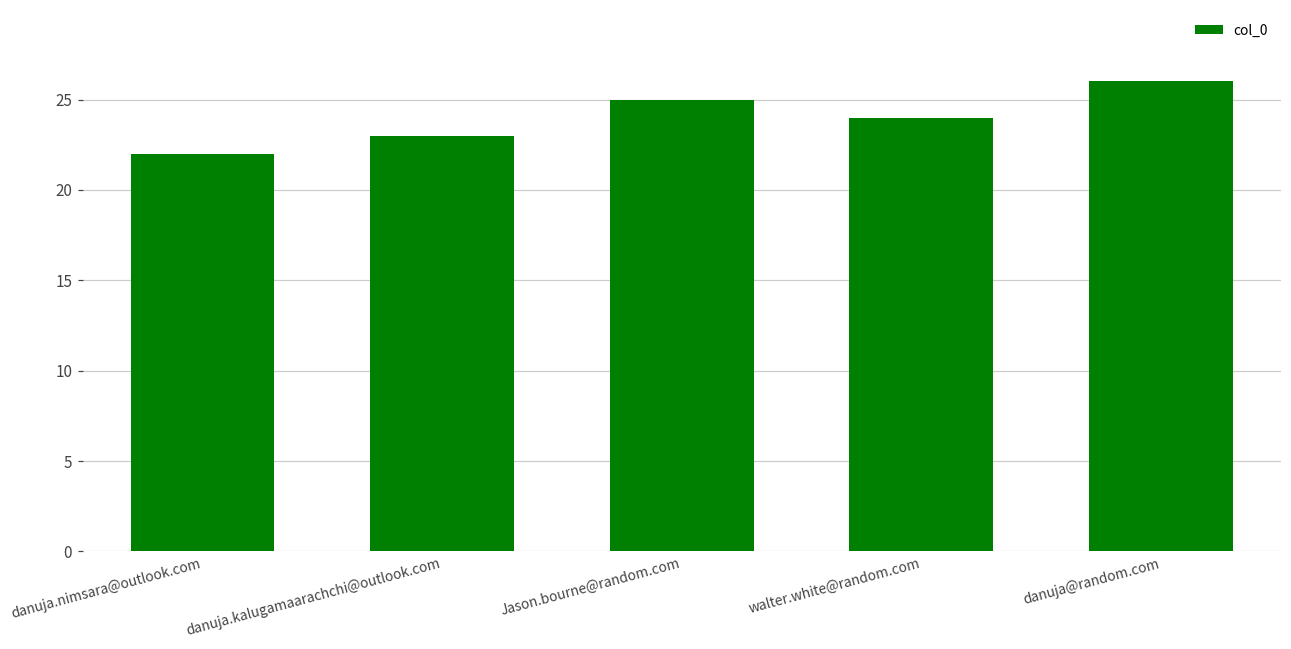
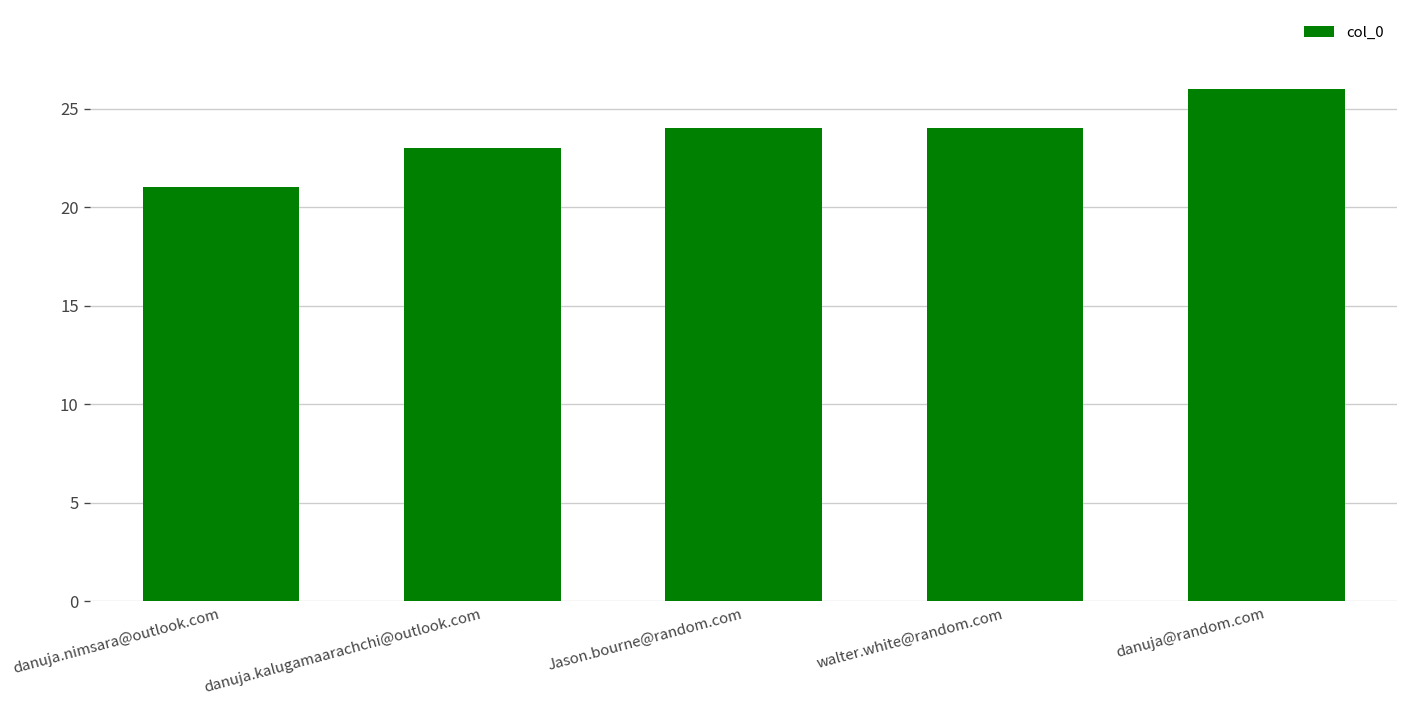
danuja.nimsara@outlook.com: 22 -> 21
Jason.bourne@random.com: 25 -> 24
